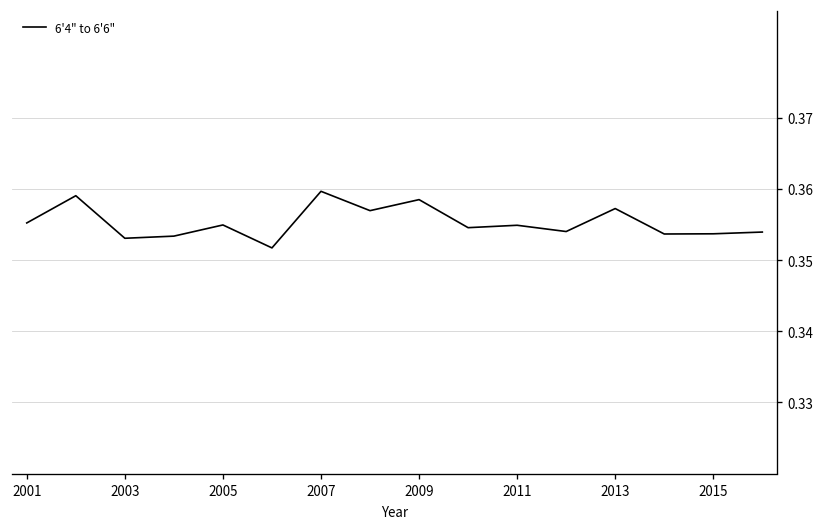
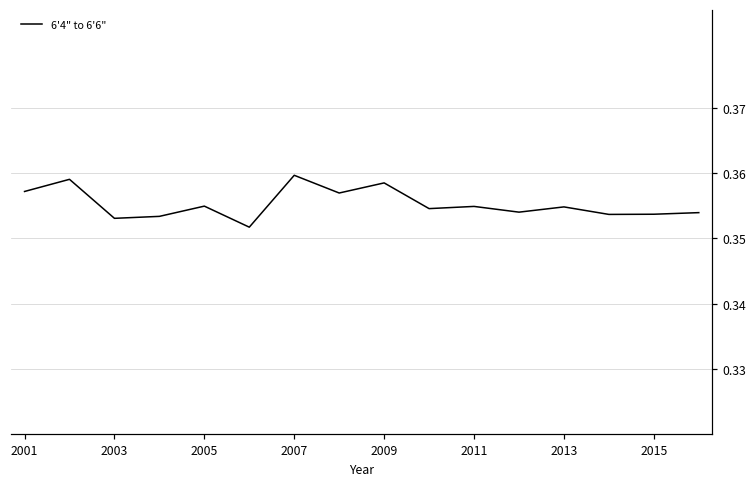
2001: 0.355 -> 0.357
2013: 0.357 -> 0.355
